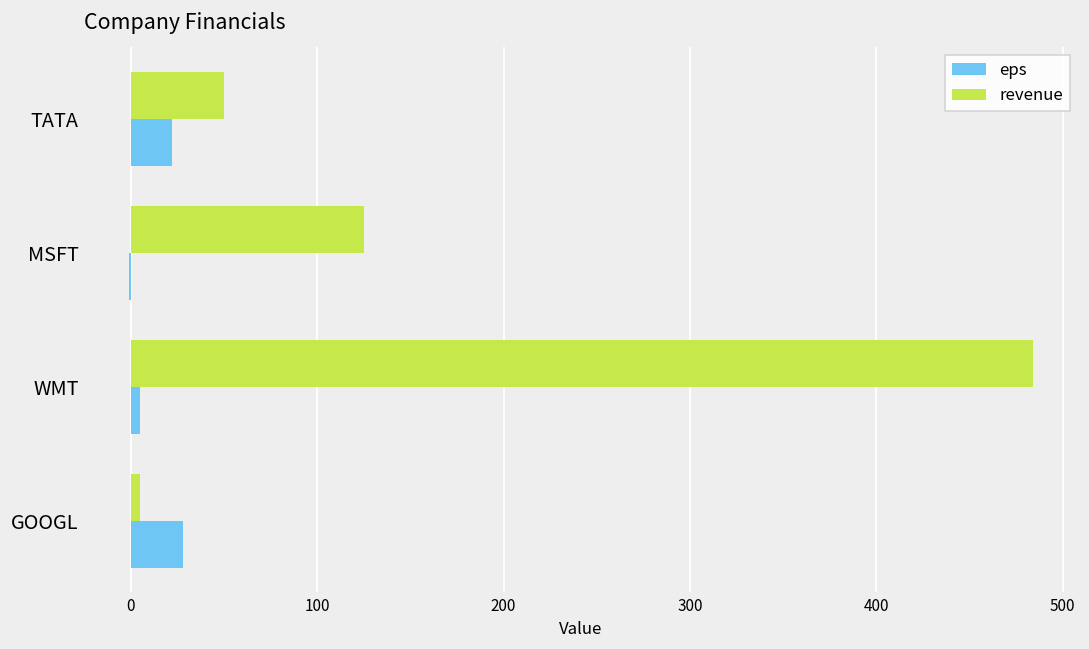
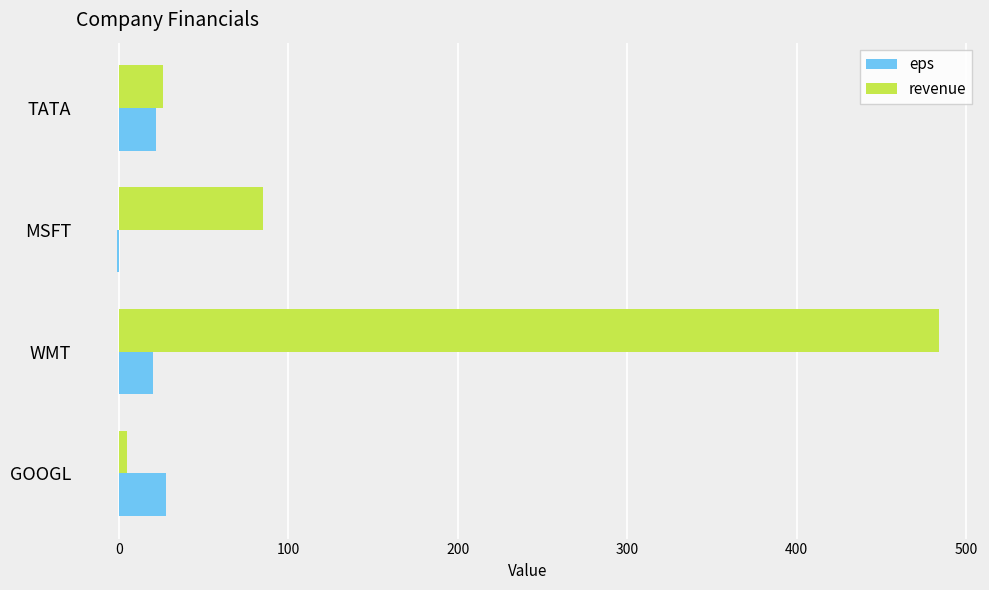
revenue, TATA: 50 -> 26
revenue, MSFT: 125 -> 85
eps, WMT: 5 -> 20
